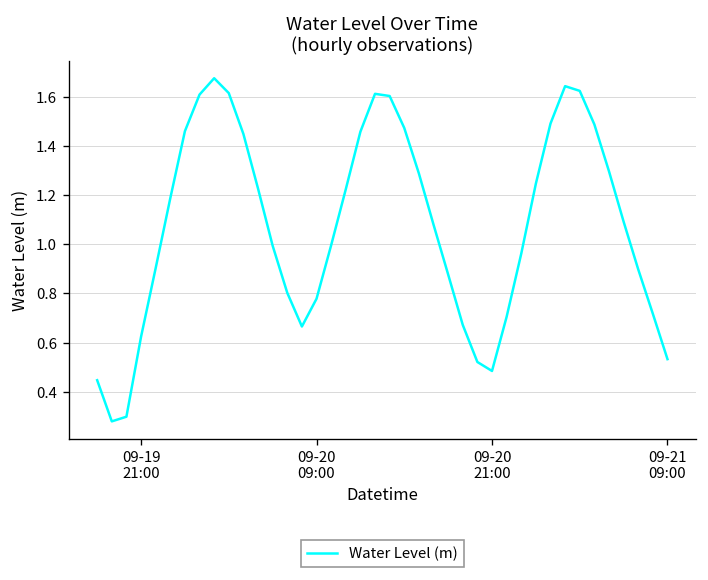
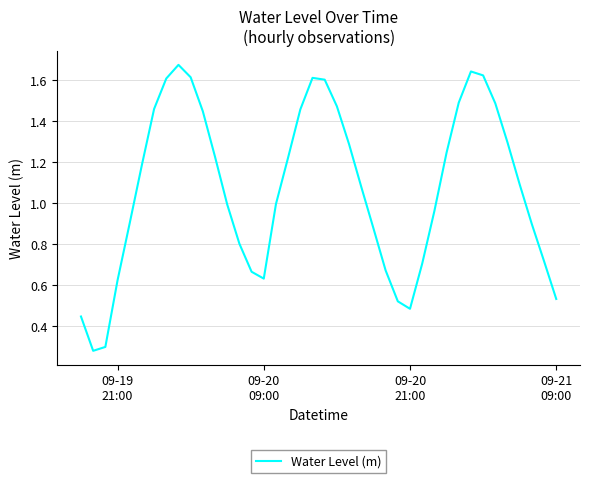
09-20 09:00: 0.78 -> 0.63
